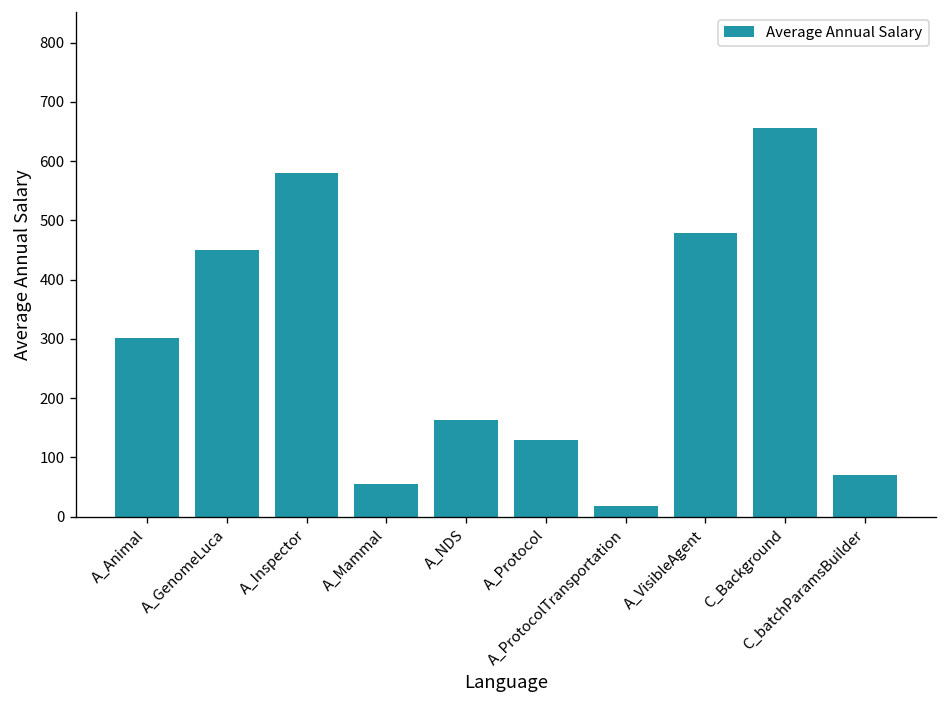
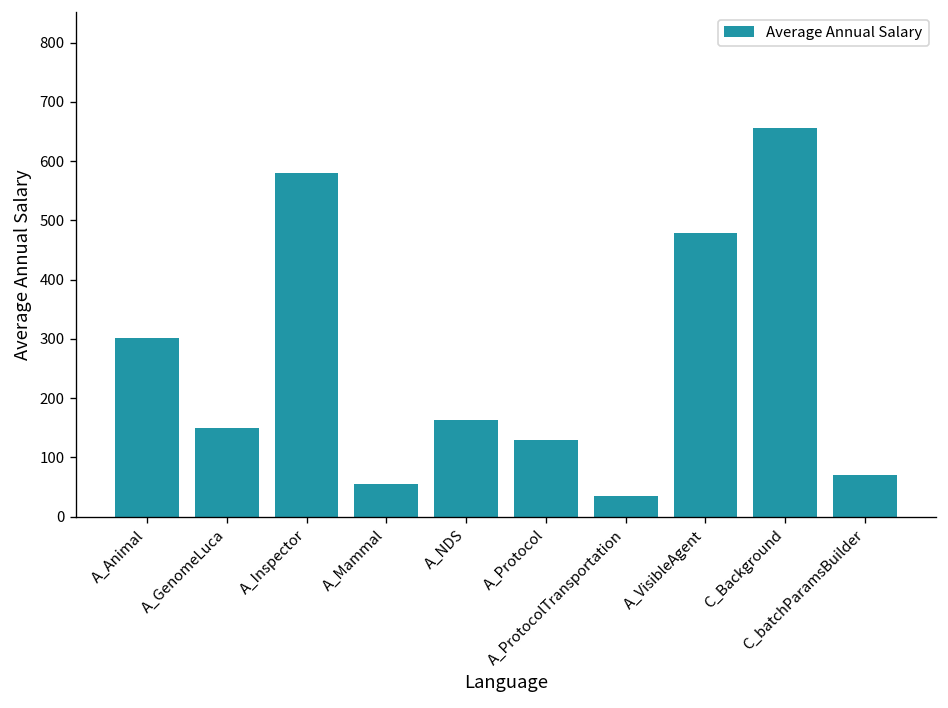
A_GenomeLuca: 450 -> 150
A_ProtocolTransportation: 20 -> 40
